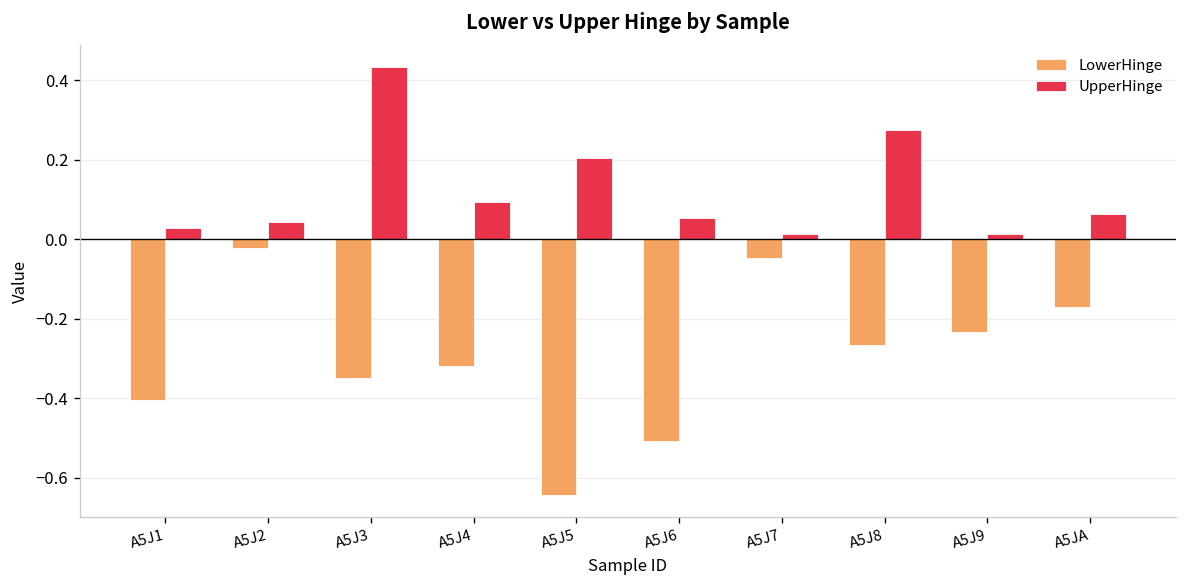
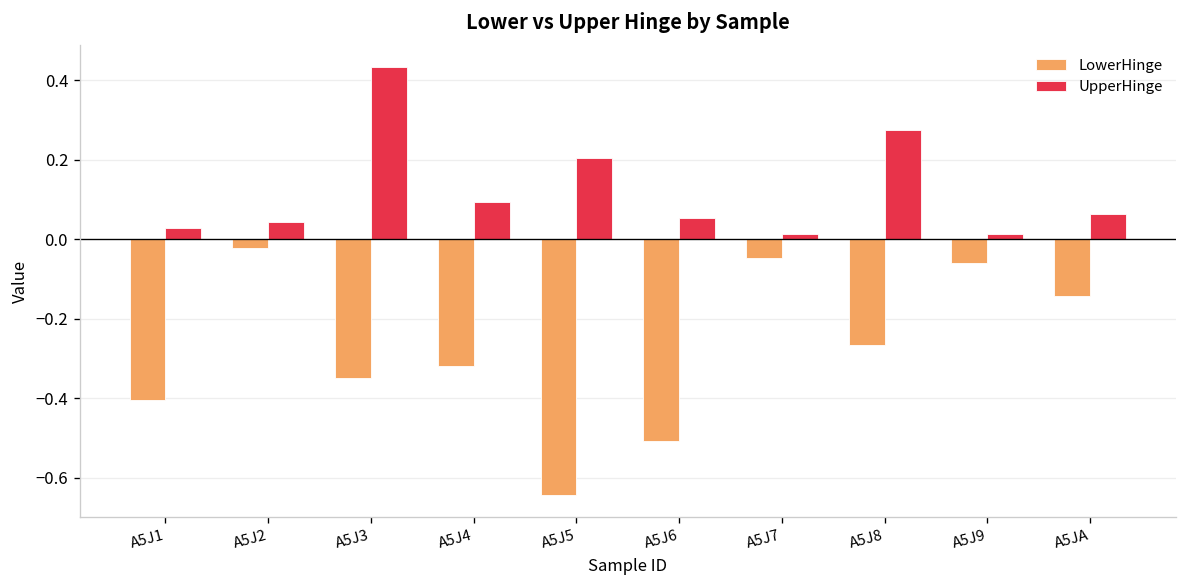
LowerHinge, A5J9: -0.23 -> -0.06
LowerHinge, A5JA: -0.17 -> -0.14
